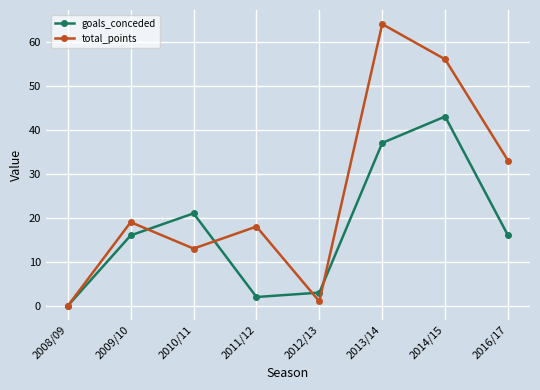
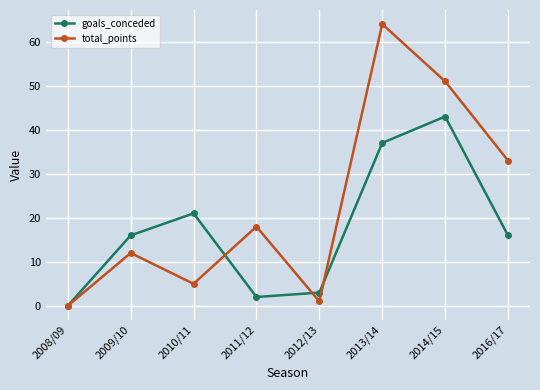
total_points, 2009/10: 19 -> 12
total_points, 2010/11: 13 -> 5
total_points, 2014/15: 56 -> 51
